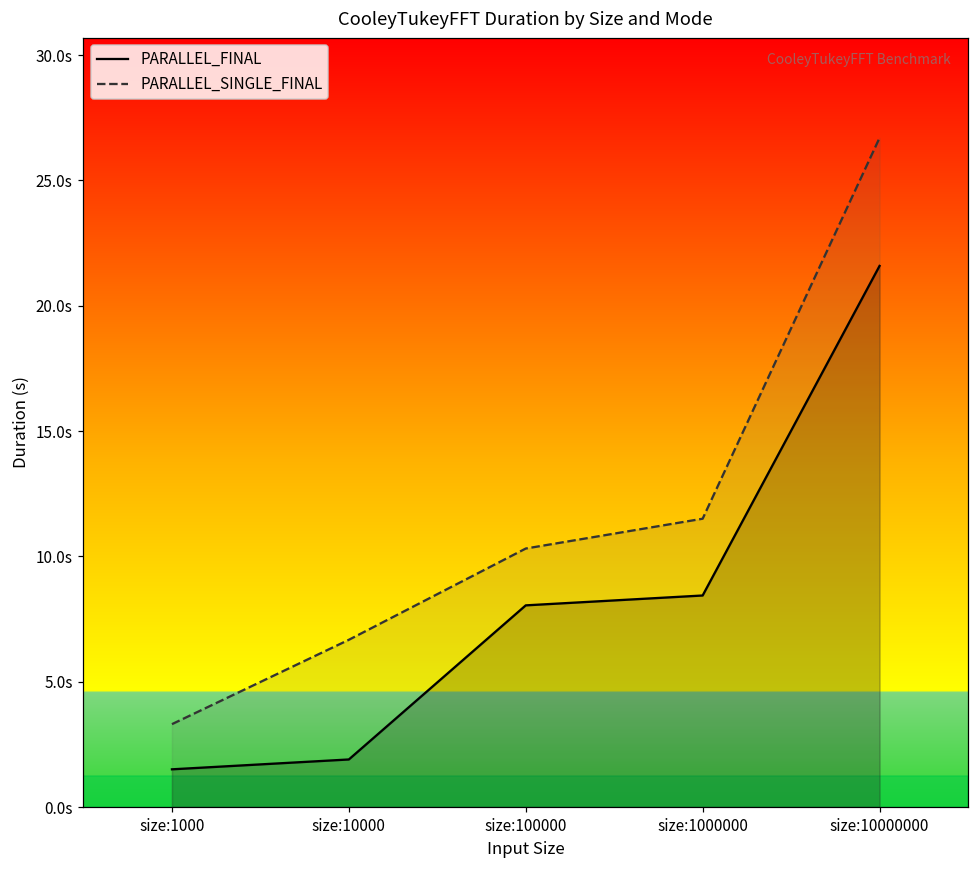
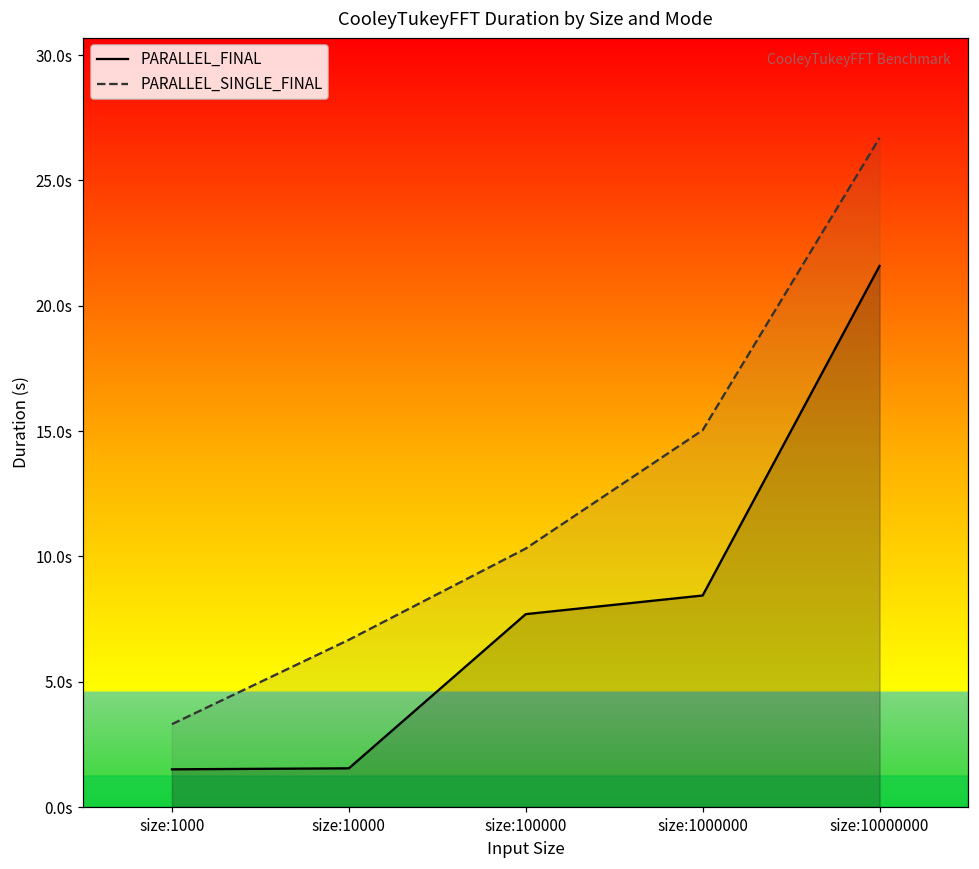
PARALLEL_FINAL, size:10000: 1.9s -> 1.5s
PARALLEL_FINAL, size:100000: 8.0s -> 7.7s
PARALLEL_SINGLE_FINAL, size:1000000: 11.5s -> 15.0s
